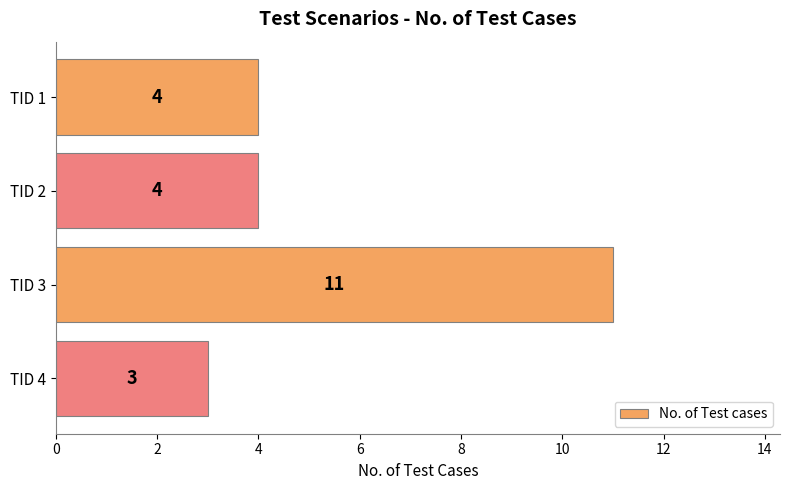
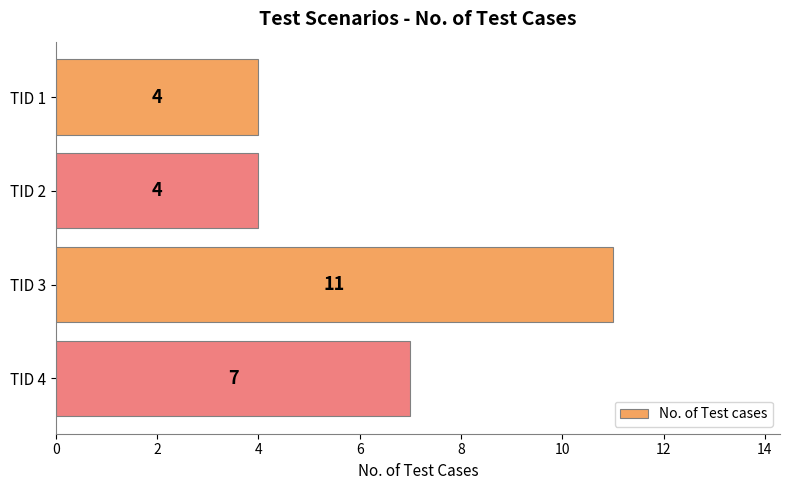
TID 4: 3 -> 7
